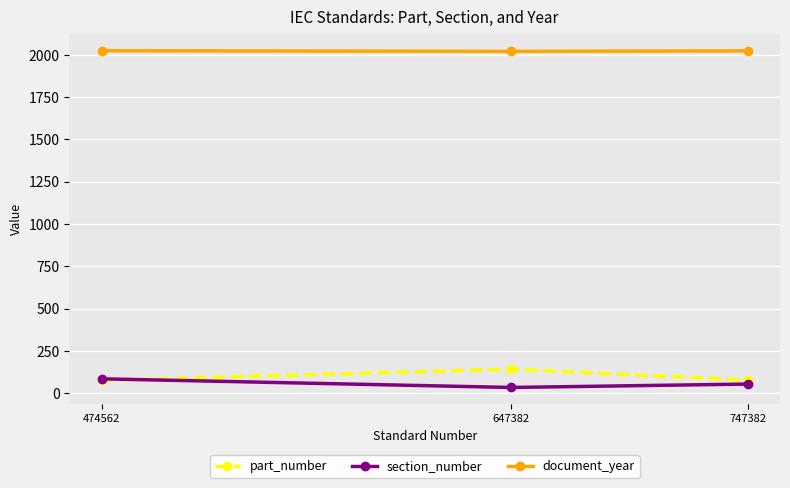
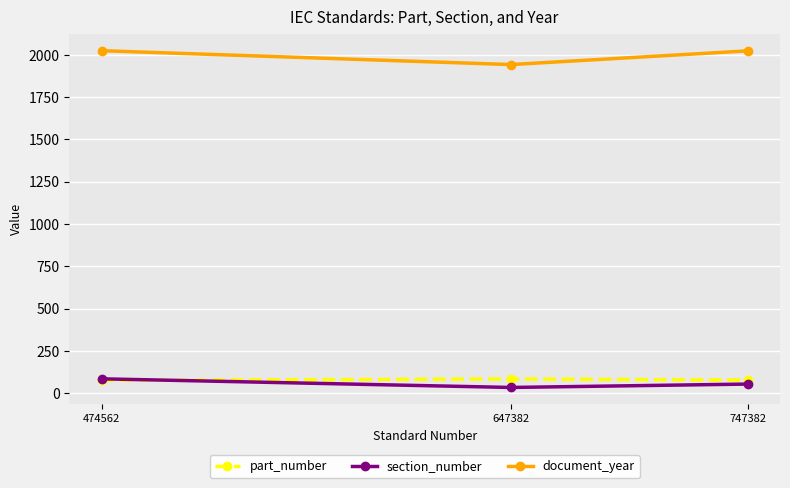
part_number, 647382: 140 -> 80
document_year, 647382: 2020 -> 1940
